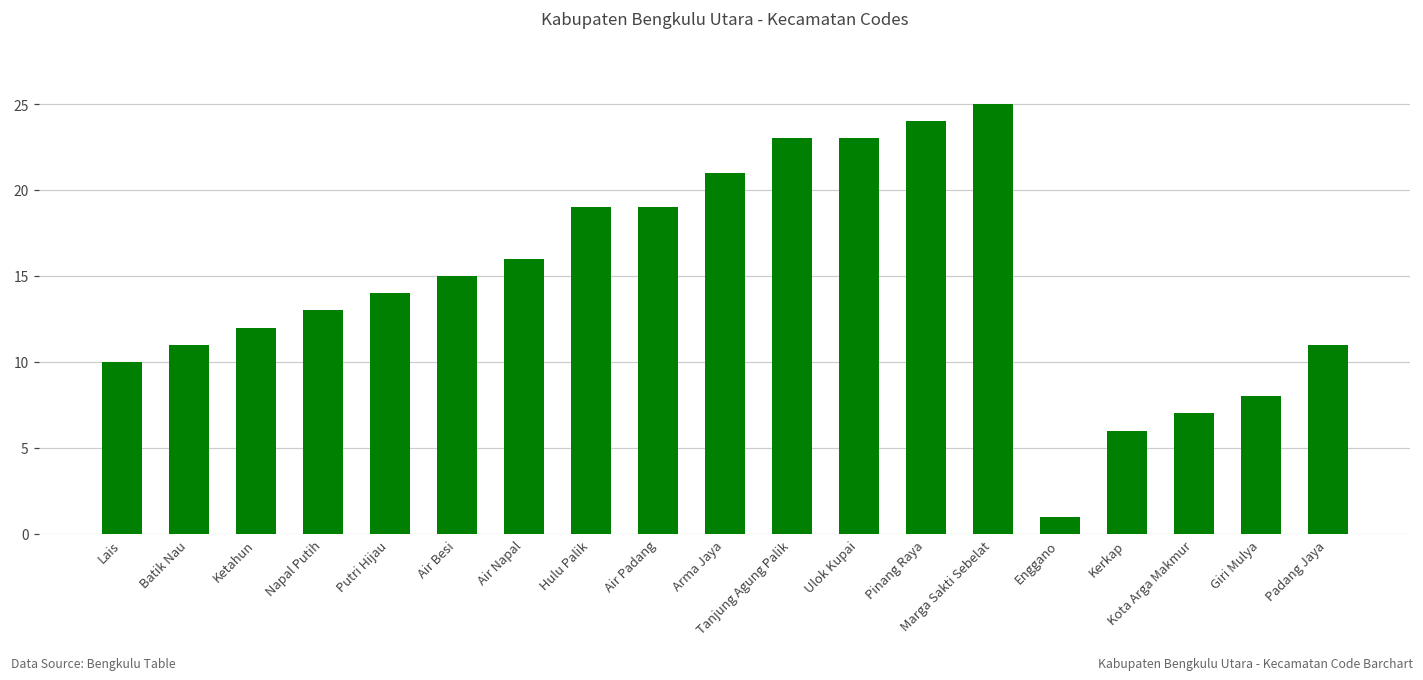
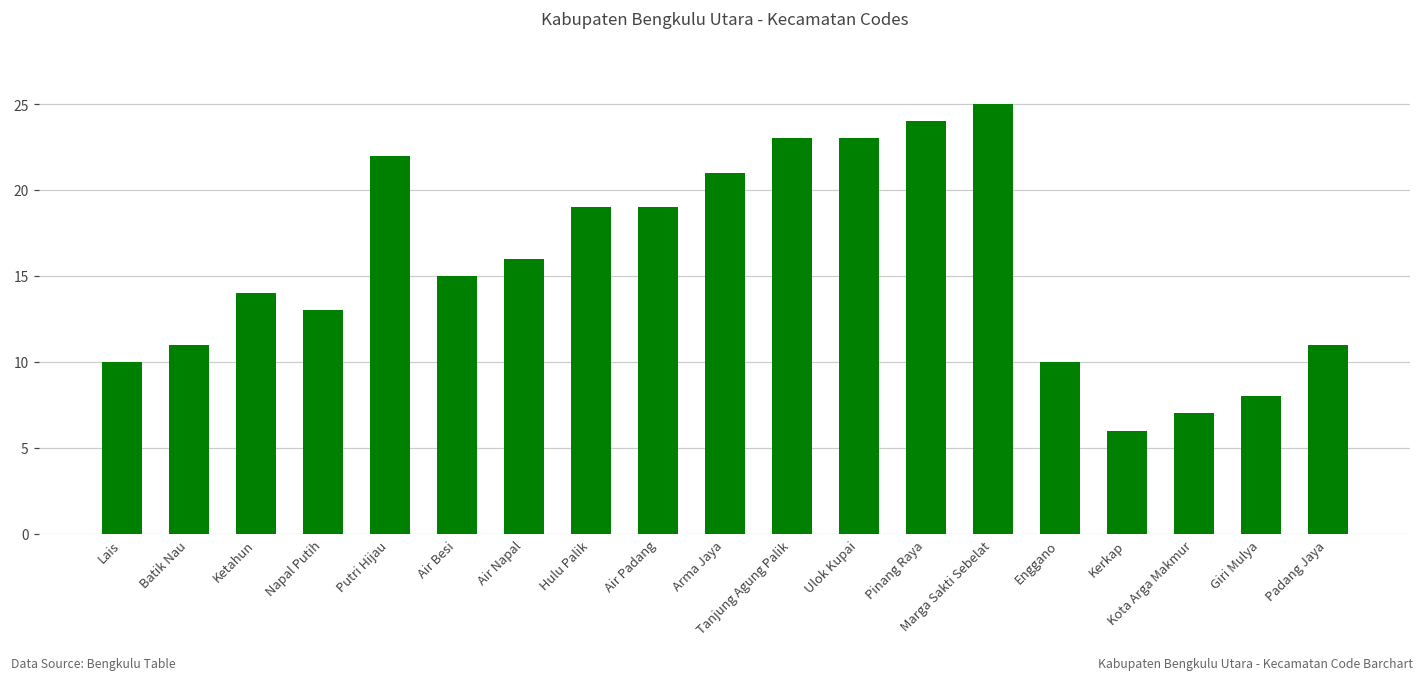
Ketahun: 12 -> 14
Putri Hijau: 14 -> 22
Enggano: 1 -> 10
